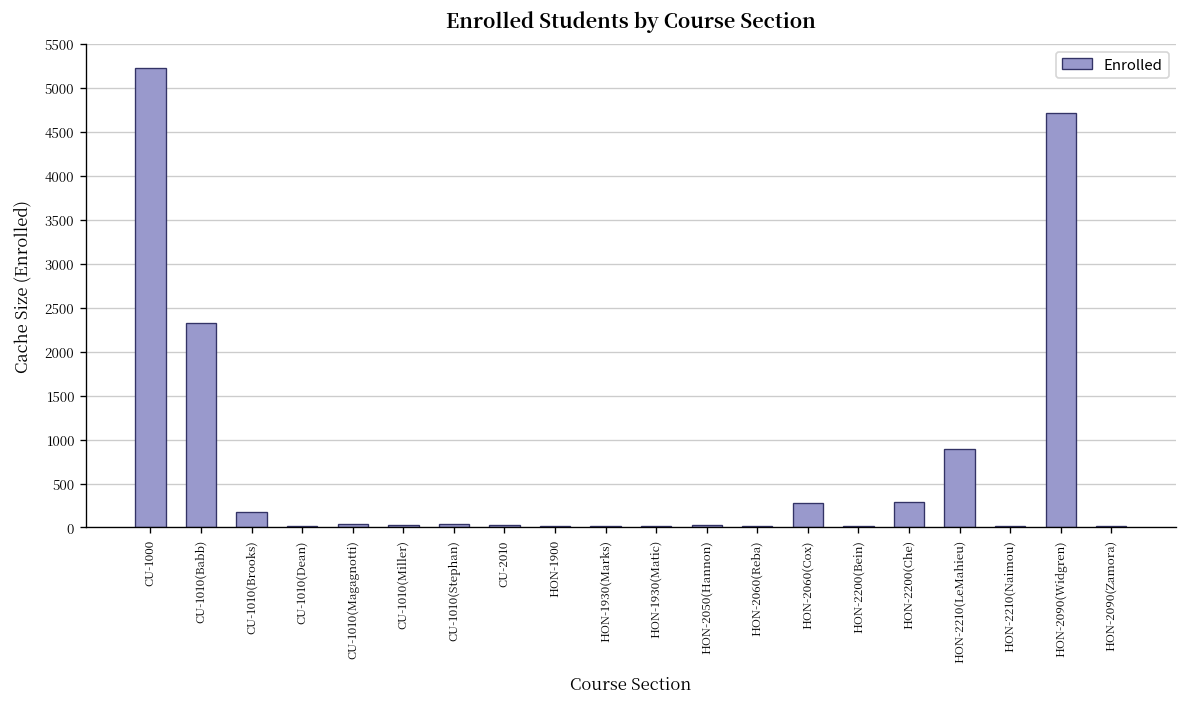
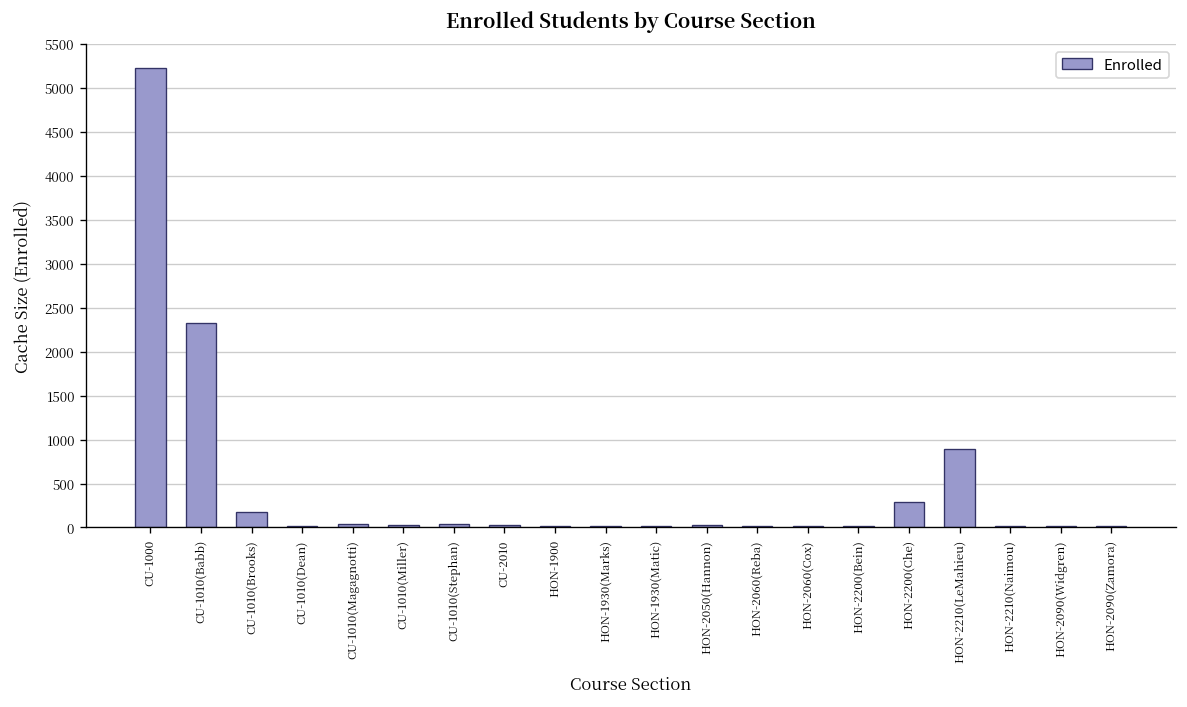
HON-2060(Cox): 300 -> 0
HON-2090(Widgren): 4700 -> 0
